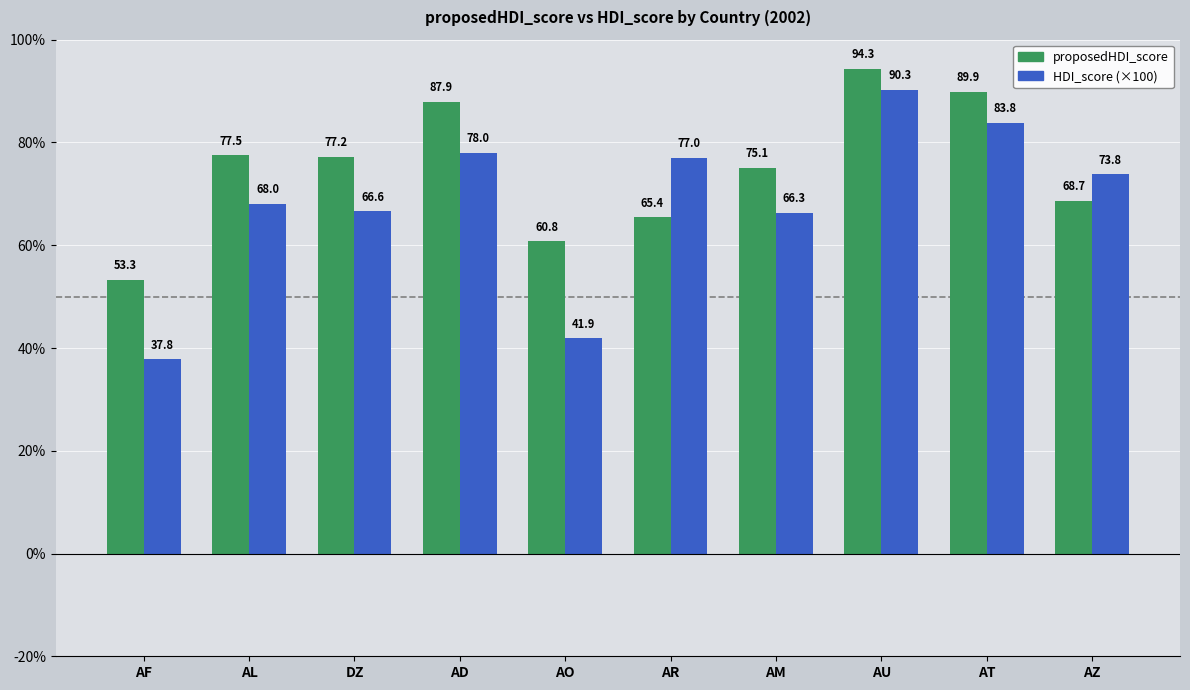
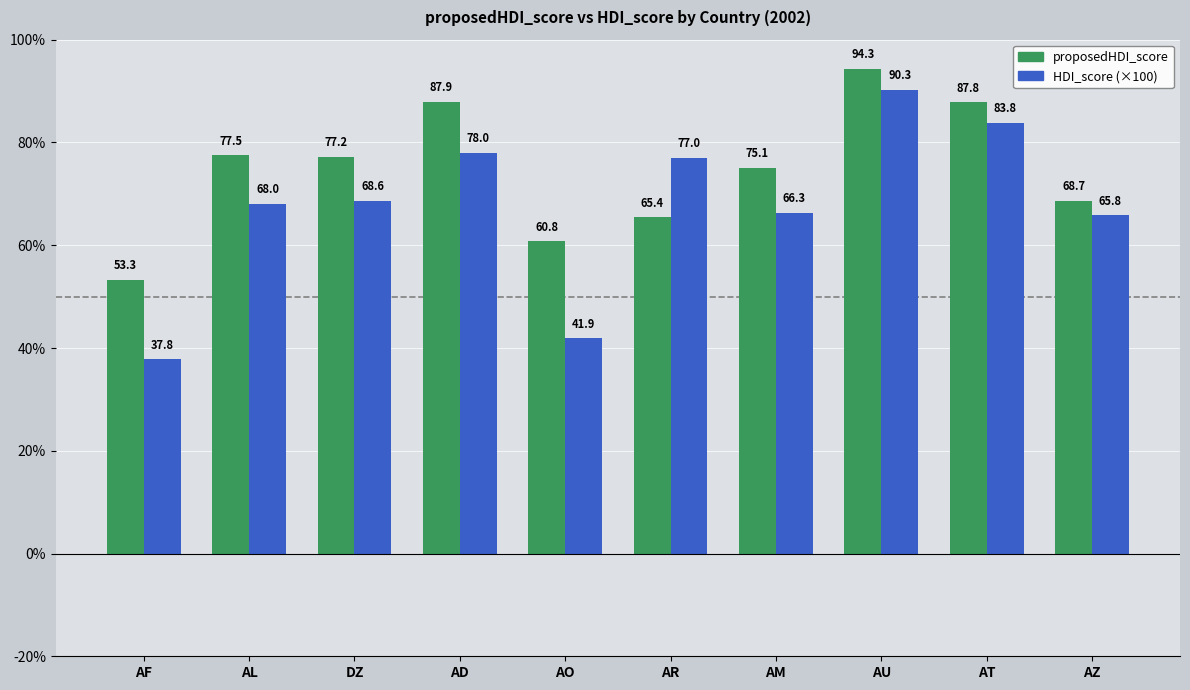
HDI_score (×100), DZ: 66.6 -> 68.6
proposedHDI_score, AT: 89.9 -> 87.8
HDI_score (×100), AZ: 73.8 -> 65.8
